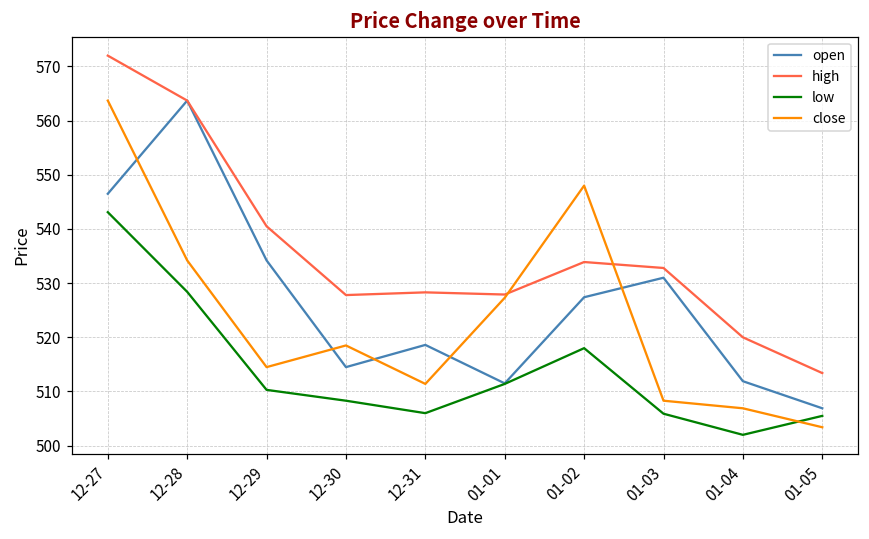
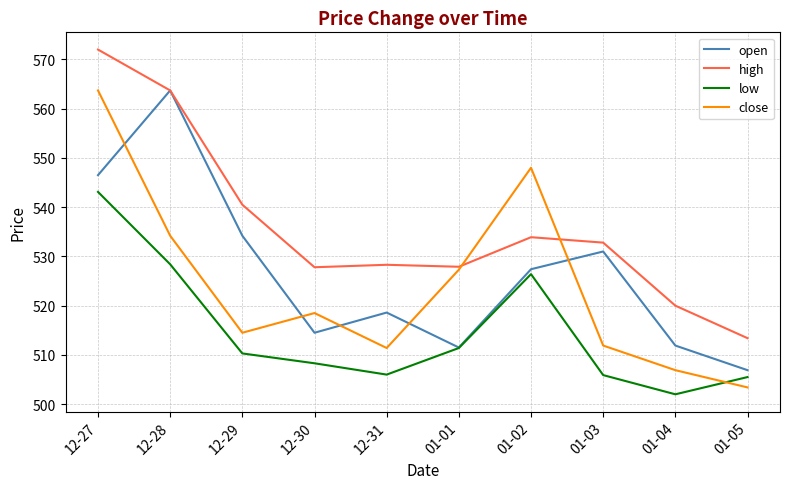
low, 01-02: 518 -> 526
close, 01-03: 508 -> 512
